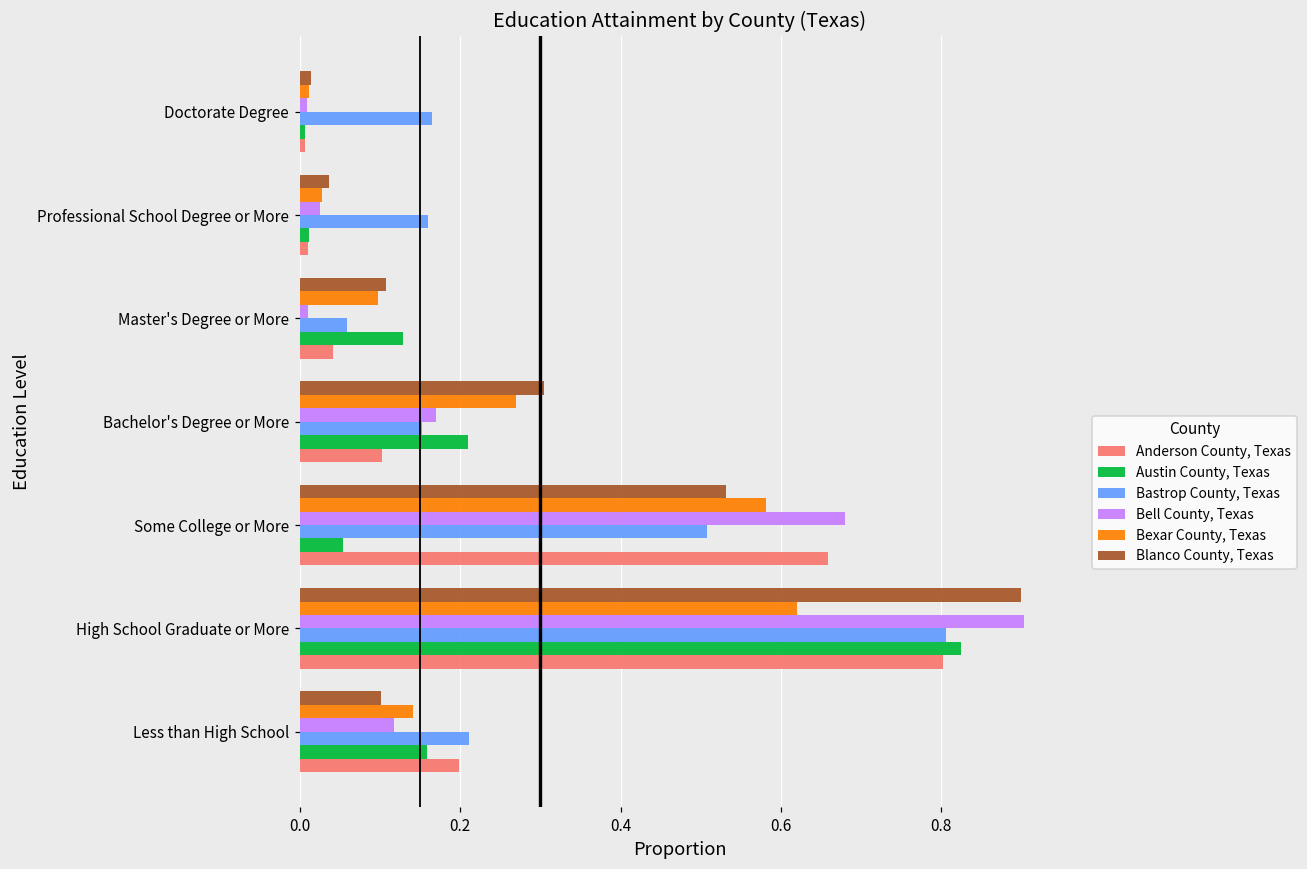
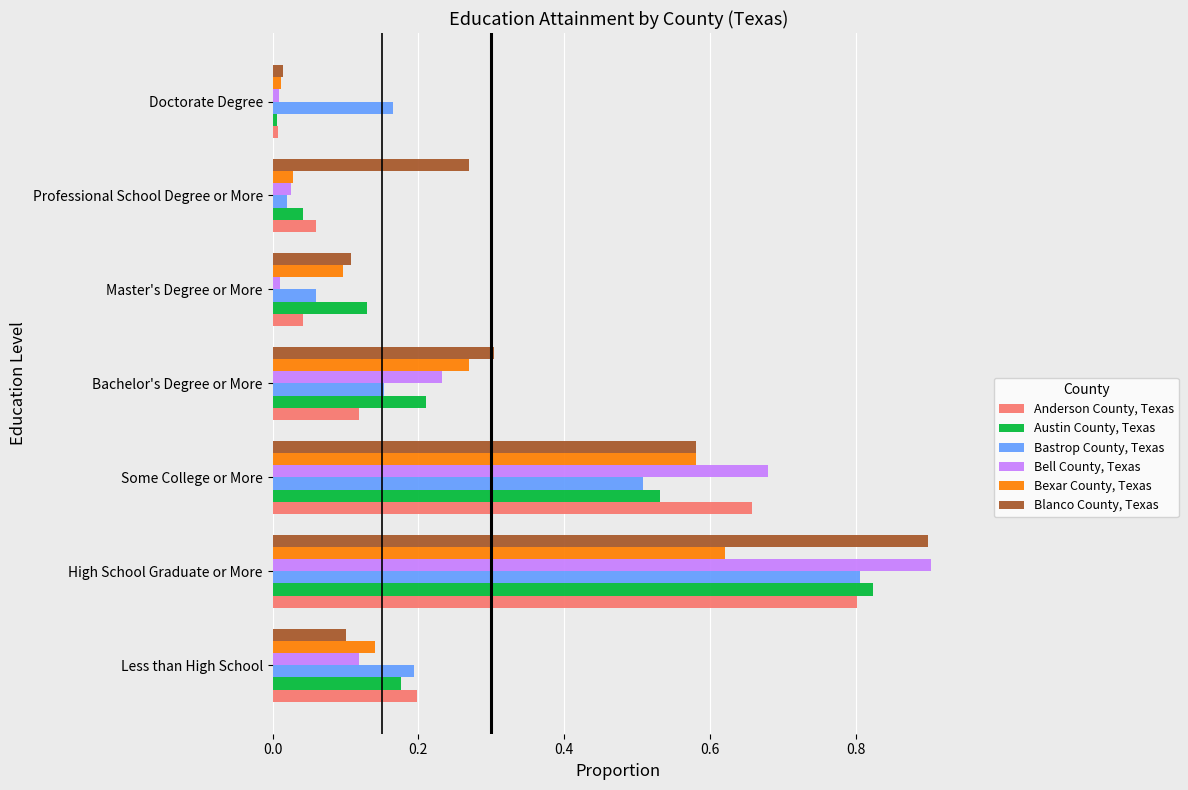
Blanco County, Texas, Professional School Degree or More: 0.04 -> 0.27
Bastrop County, Texas, Professional School Degree or More: 0.16 -> 0.02
Austin County, Texas, Professional School Degree or More: 0.01 -> 0.04
Anderson County, Texas, Professional School Degree or More: 0.01 -> 0.06
Bell County, Texas, Bachelor's Degree or More: 0.17 -> 0.23
Anderson County, Texas, Bachelor's Degree or More: 0.10 -> 0.12
Blanco County, Texas, Some College or More: 0.53 -> 0.58
Austin County, Texas, Some College or More: 0.05 -> 0.53
Bastrop County, Texas, Less than High School: 0.21 -> 0.19
Austin County, Texas, Less than High School: 0.16 -> 0.18
